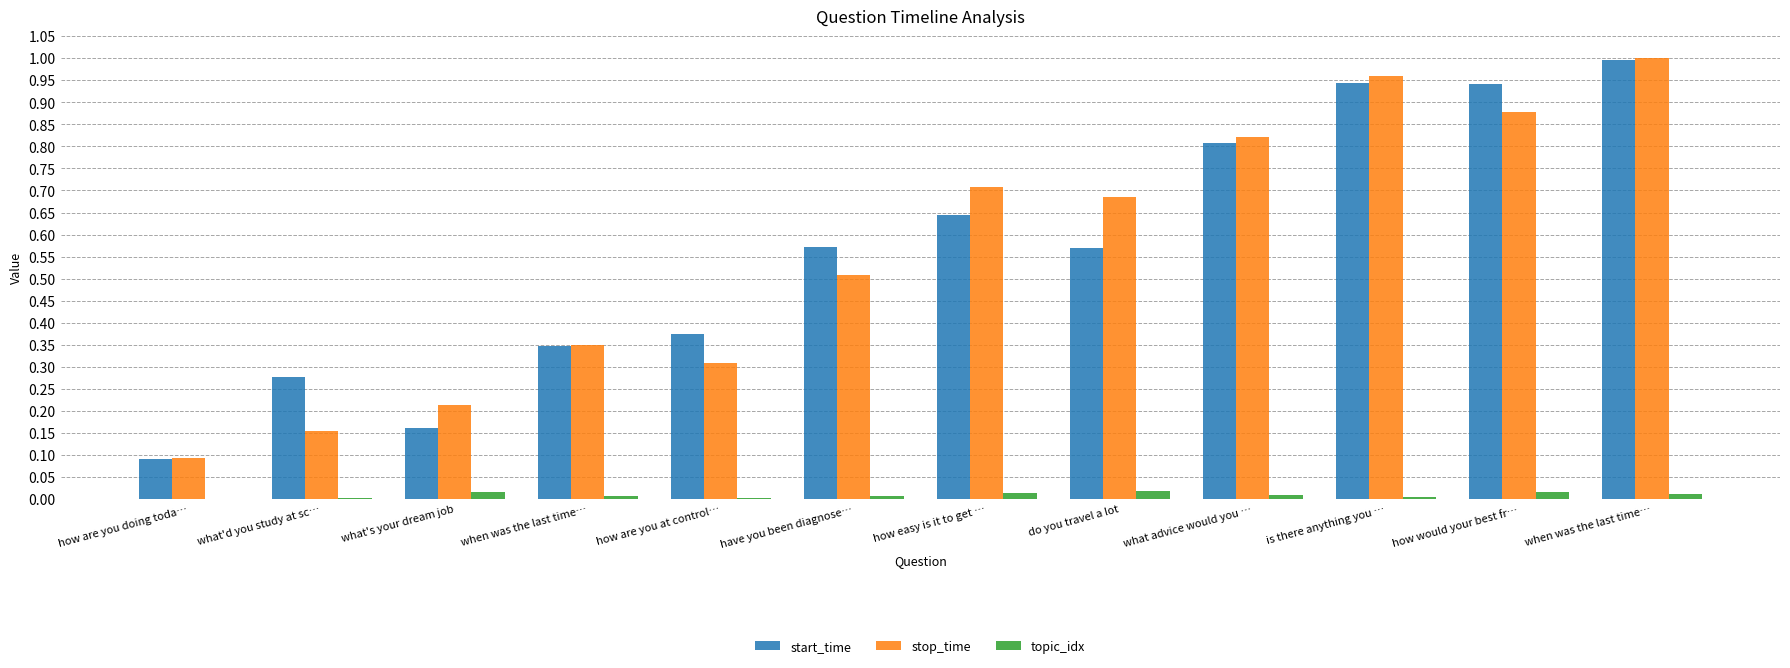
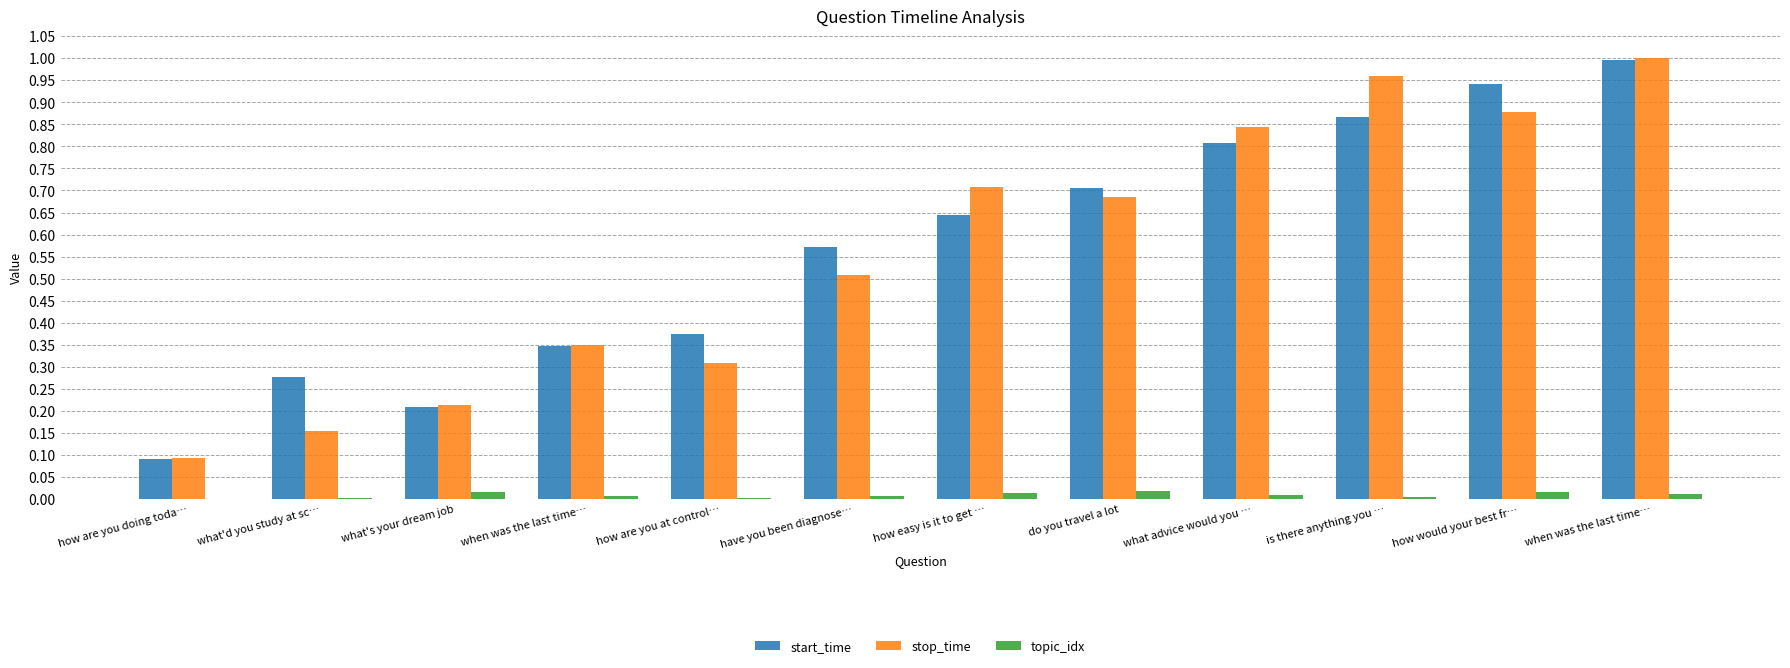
start_time, what's your dream job: 0.16 -> 0.21
start_time, do you travel a lot: 0.57 -> 0.71
stop_time, what advice would you …: 0.82 -> 0.84
start_time, is there anything you …: 0.94 -> 0.87
